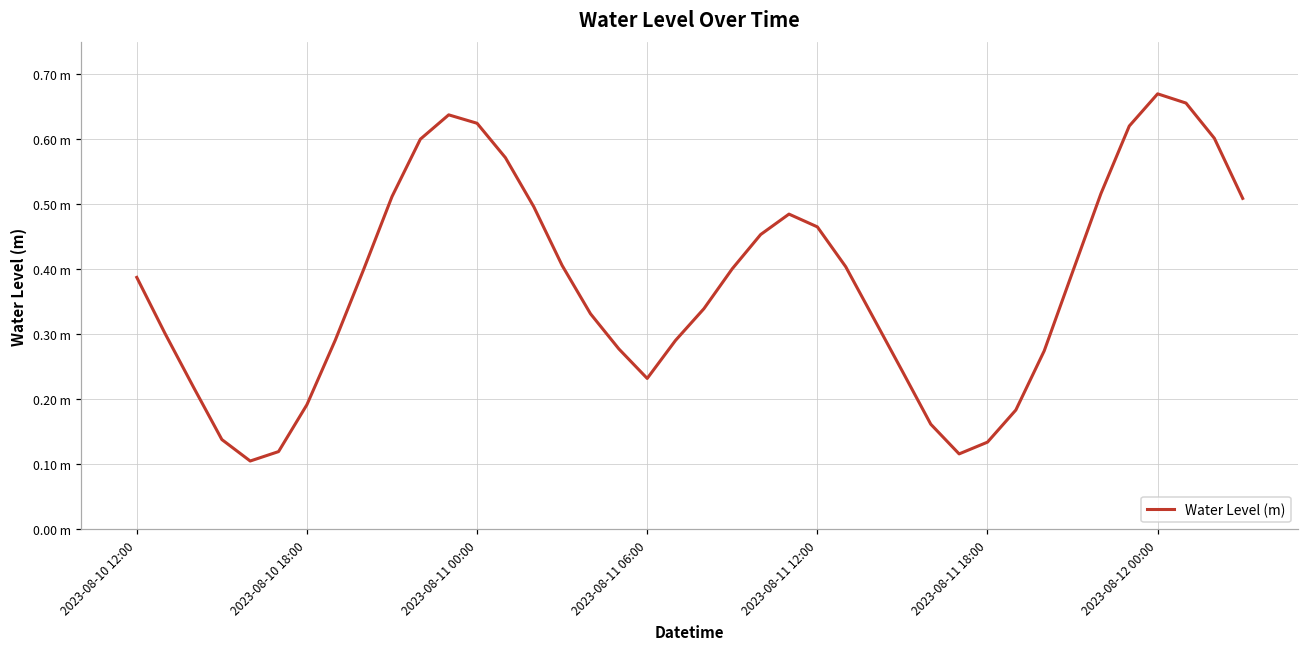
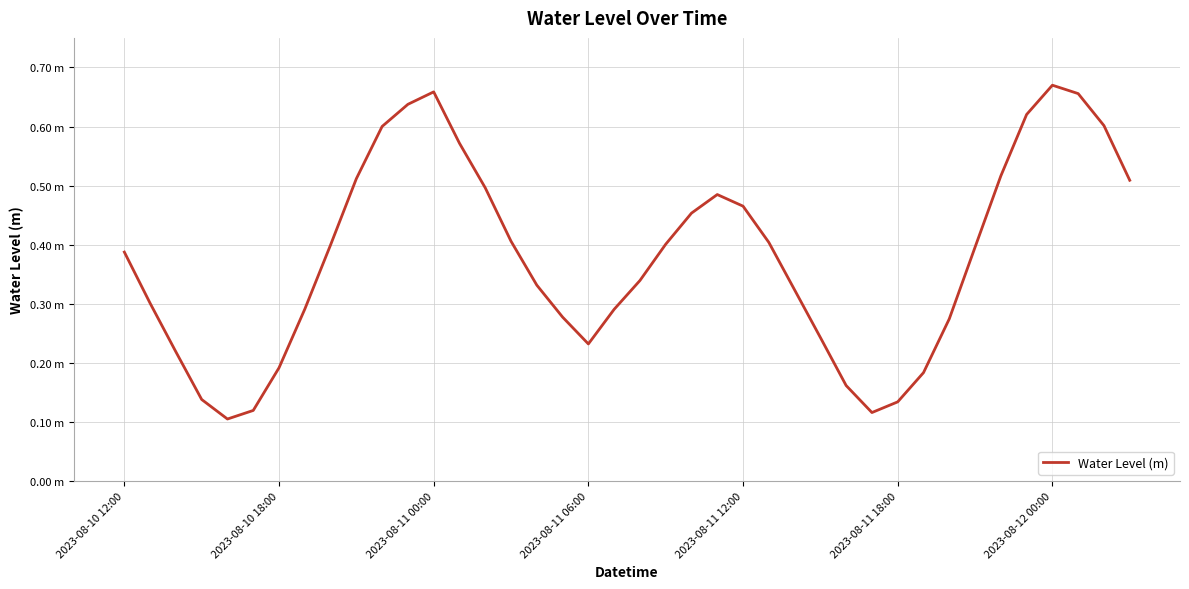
2023-08-11 00:00: 0.62 m -> 0.66 m
